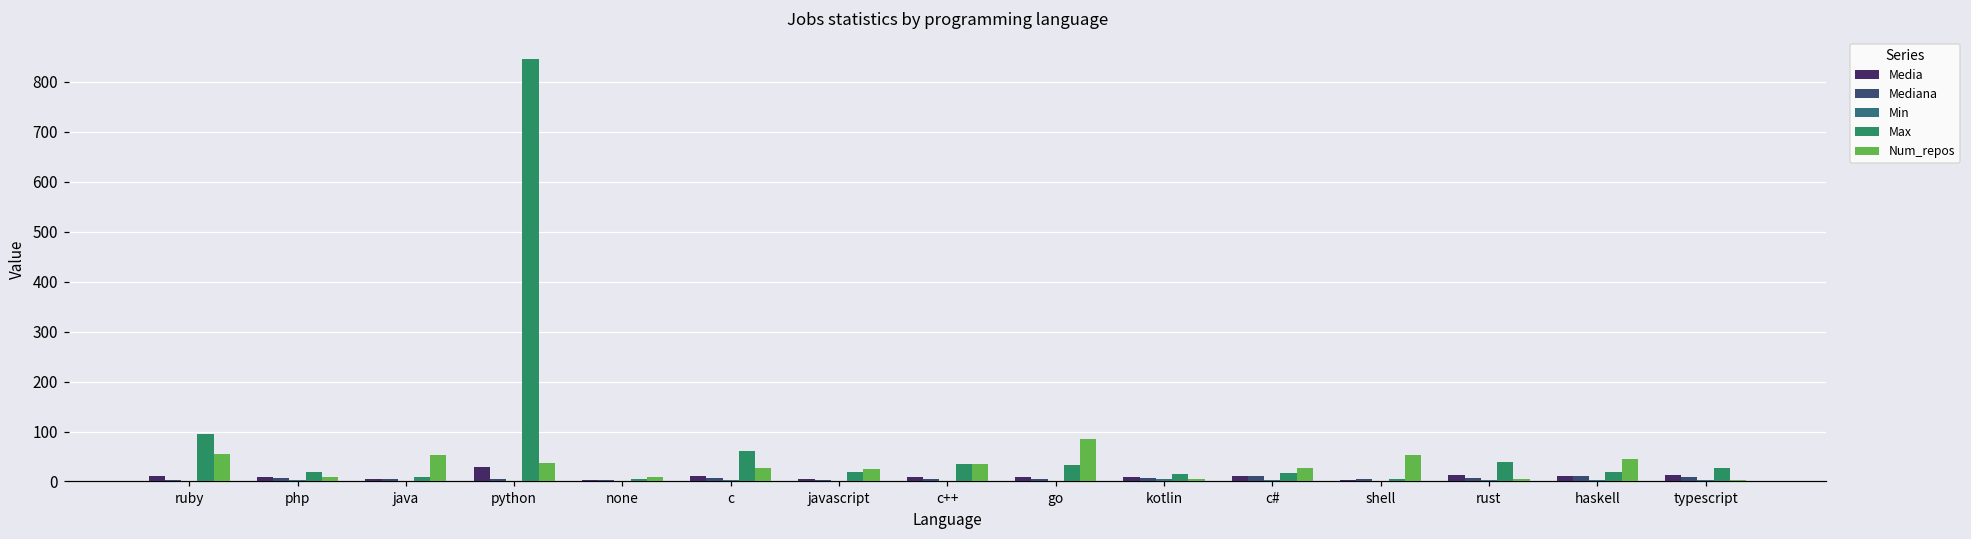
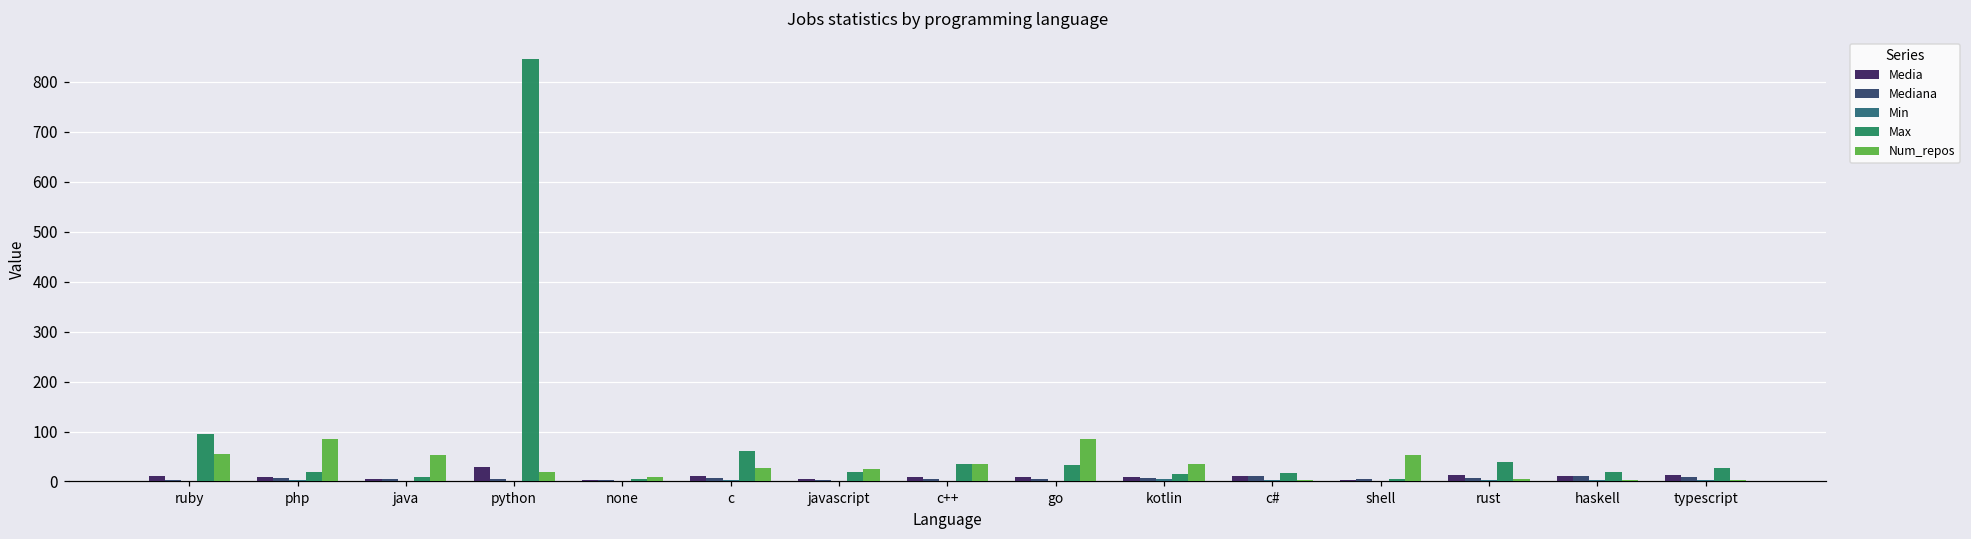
Num_repos, php: 10 -> 80
Num_repos, python: 40 -> 20
Num_repos, kotlin: 0 -> 40
Num_repos, c#: 30 -> 0
Num_repos, haskell: 40 -> 0
